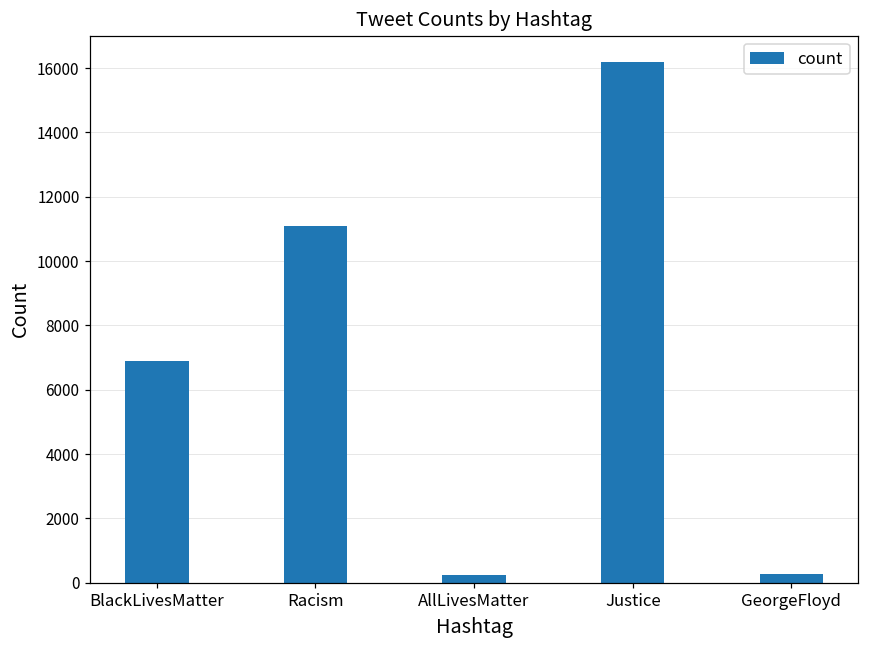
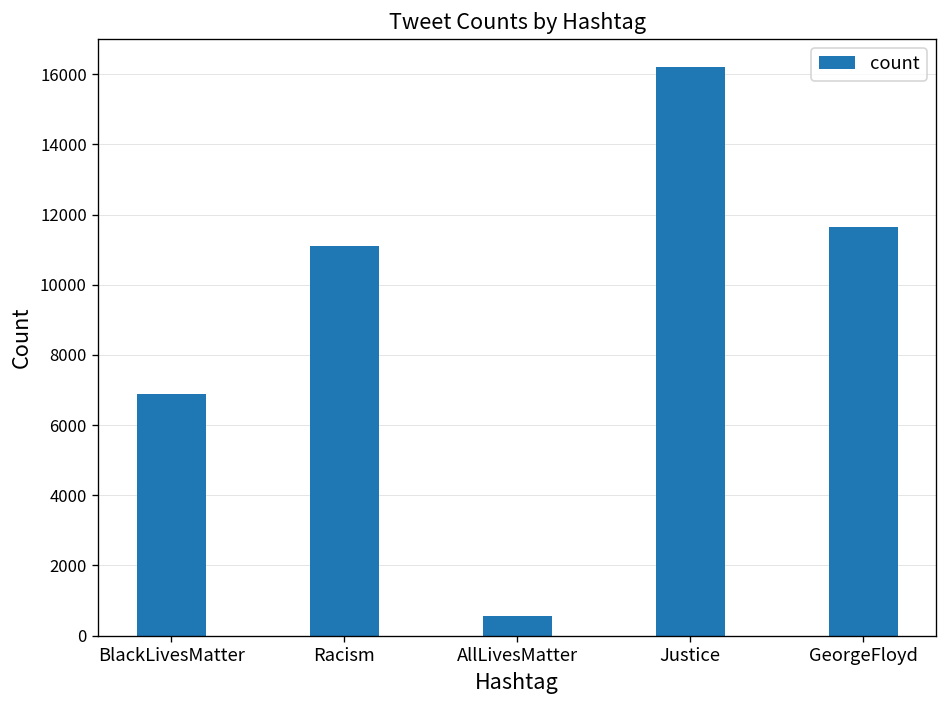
AllLivesMatter: 200 -> 600
GeorgeFloyd: 300 -> 11600
